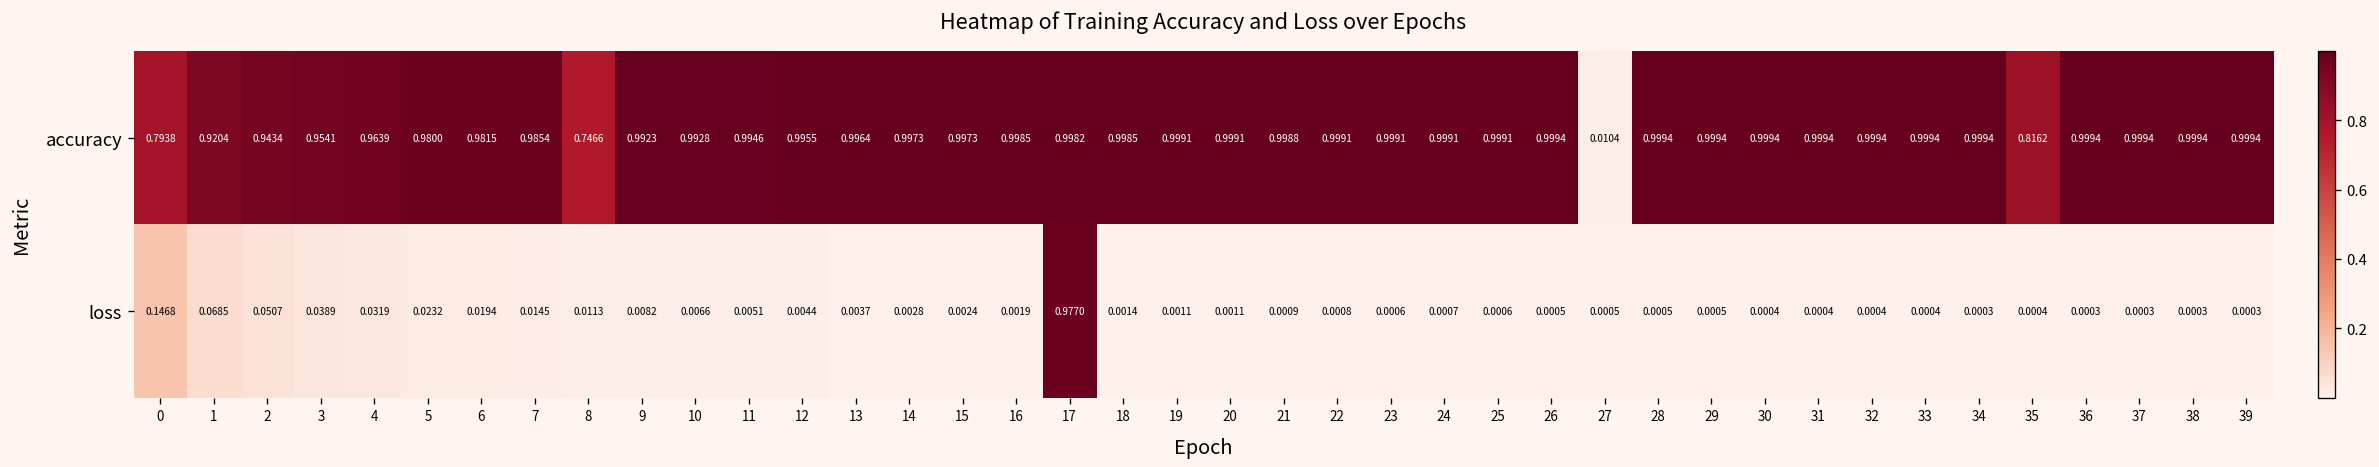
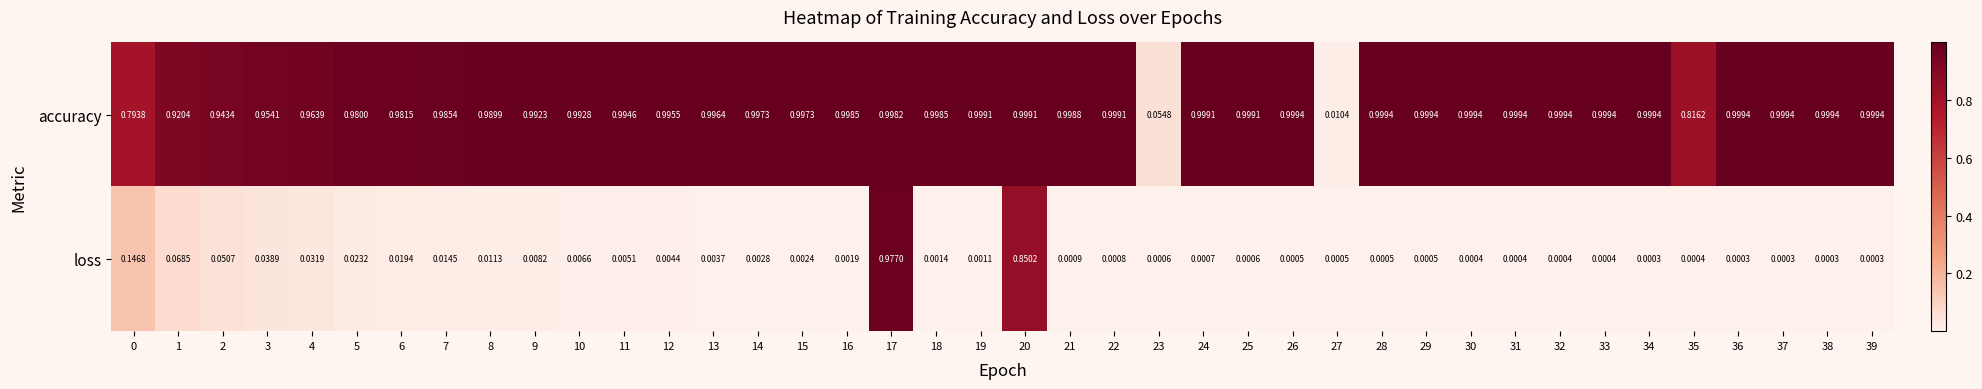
accuracy, 8: 0.7466 -> 0.9899
accuracy, 23: 0.9991 -> 0.0548
loss, 20: 0.0011 -> 0.8502
